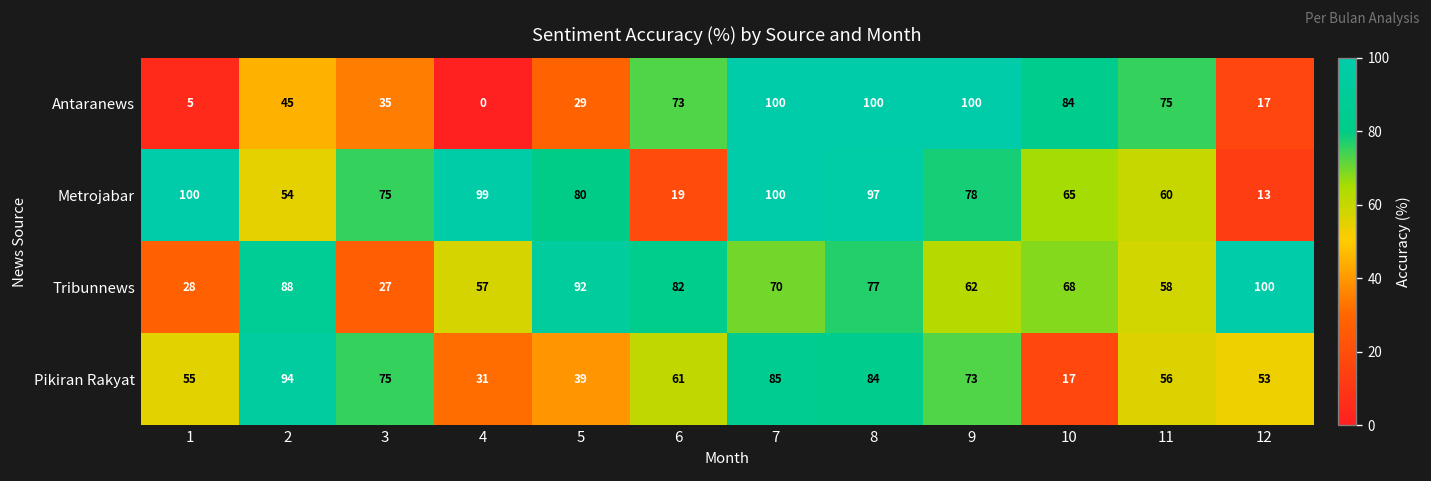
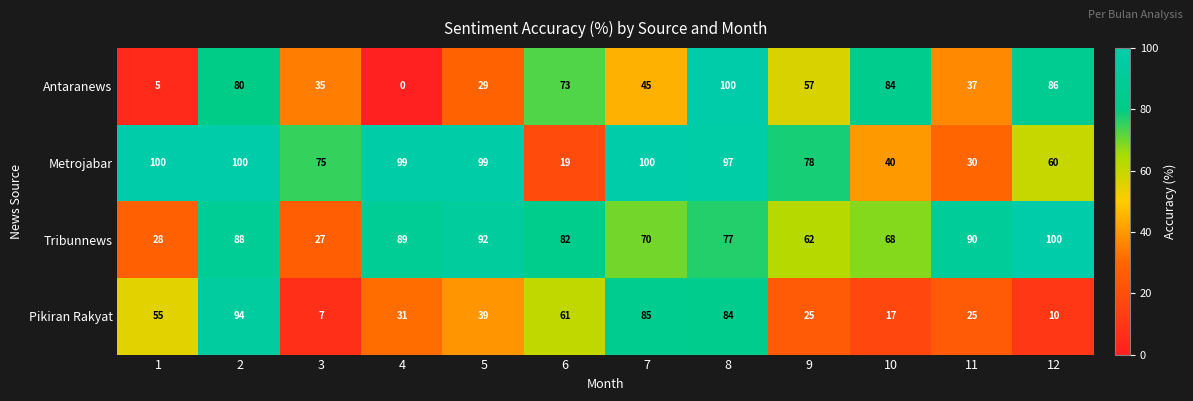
Antaranews, 2: 45 -> 80
Antaranews, 7: 100 -> 45
Antaranews, 9: 100 -> 57
Antaranews, 11: 75 -> 37
Antaranews, 12: 17 -> 86
Metrojabar, 2: 54 -> 100
Metrojabar, 5: 80 -> 99
Metrojabar, 10: 65 -> 40
Metrojabar, 11: 60 -> 30
Metrojabar, 12: 13 -> 60
Tribunnews, 4: 57 -> 89
Tribunnews, 11: 58 -> 90
Pikiran Rakyat, 3: 75 -> 7
Pikiran Rakyat, 9: 73 -> 25
Pikiran Rakyat, 11: 56 -> 25
Pikiran Rakyat, 12: 53 -> 10
